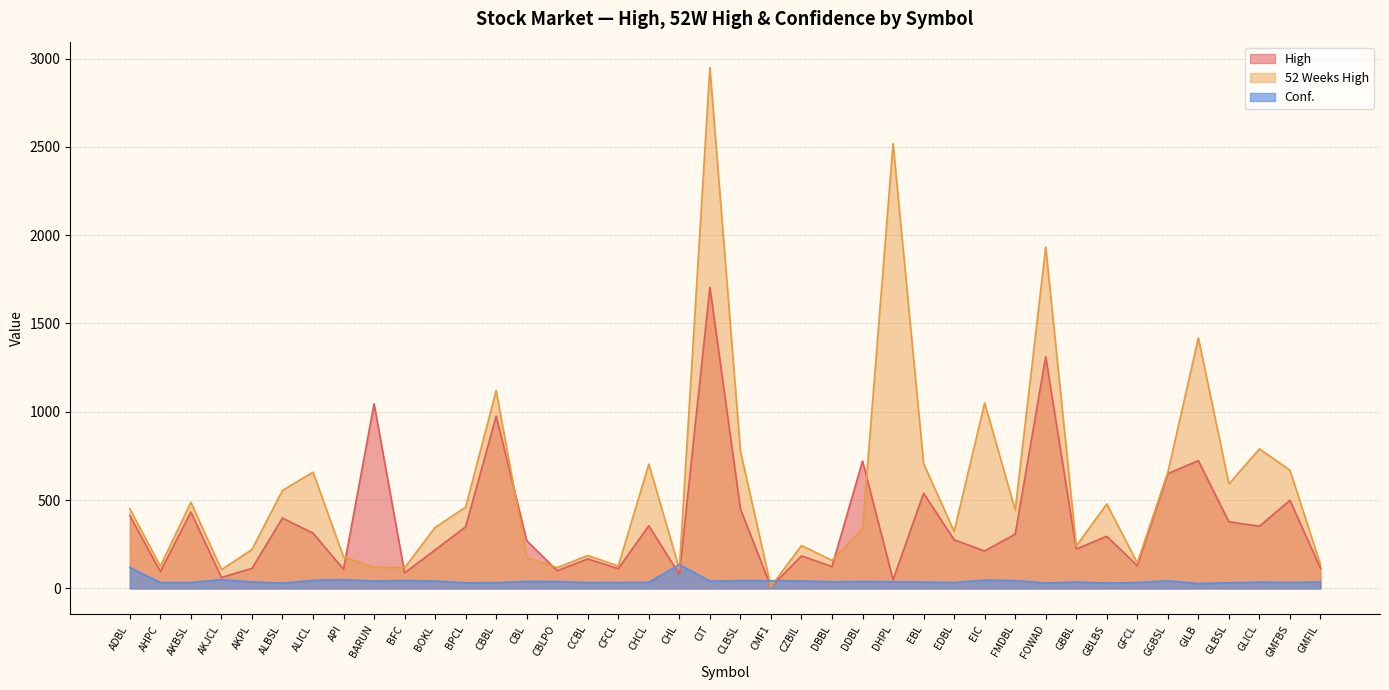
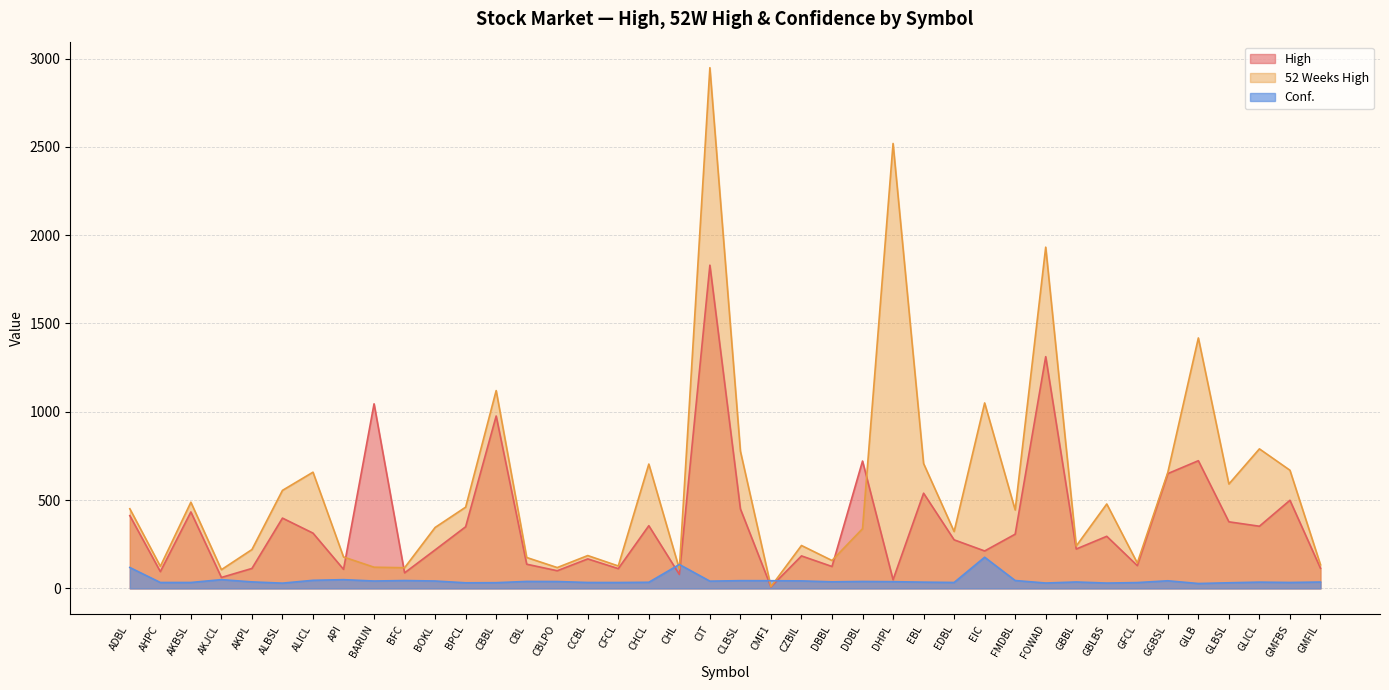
High, CBL: 270 -> 140
High, CIT: 1710 -> 1830
Conf., EIC: 50 -> 180
